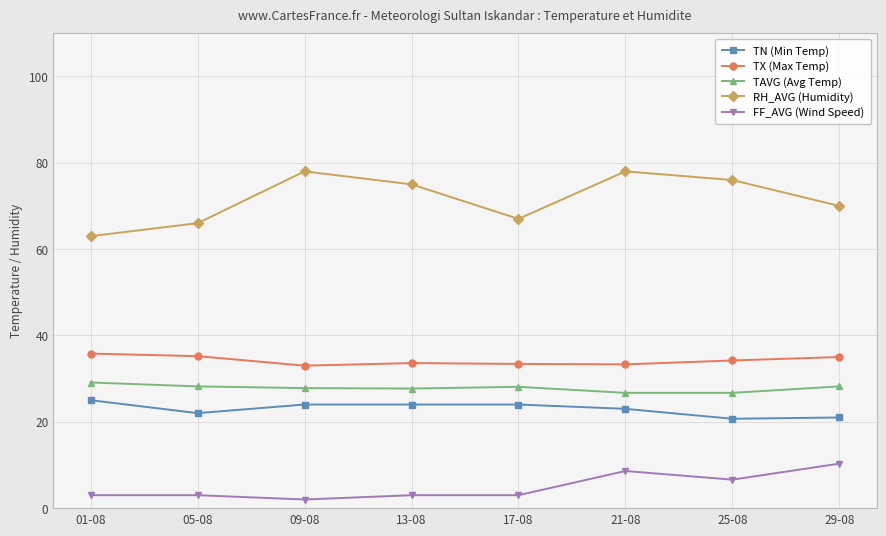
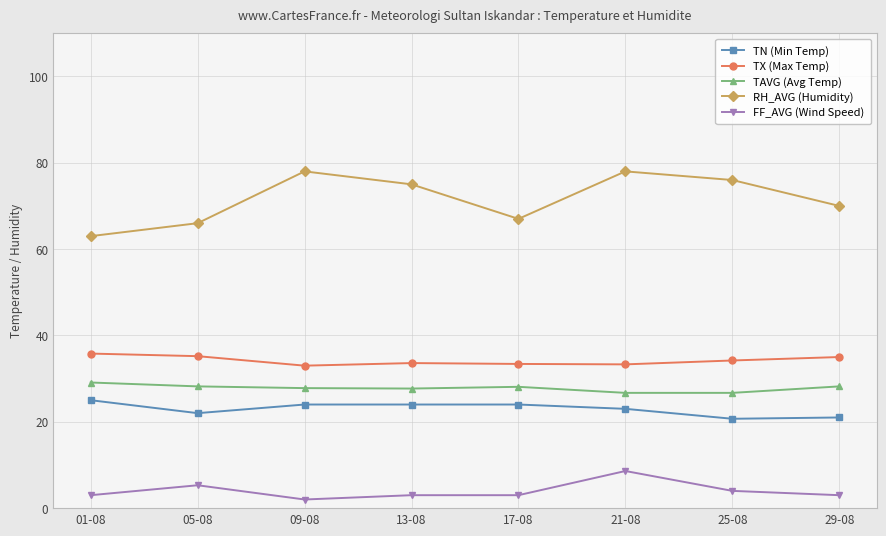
FF_AVG (Wind Speed), 05-08: 3 -> 5
FF_AVG (Wind Speed), 25-08: 7 -> 4
FF_AVG (Wind Speed), 29-08: 10 -> 3
